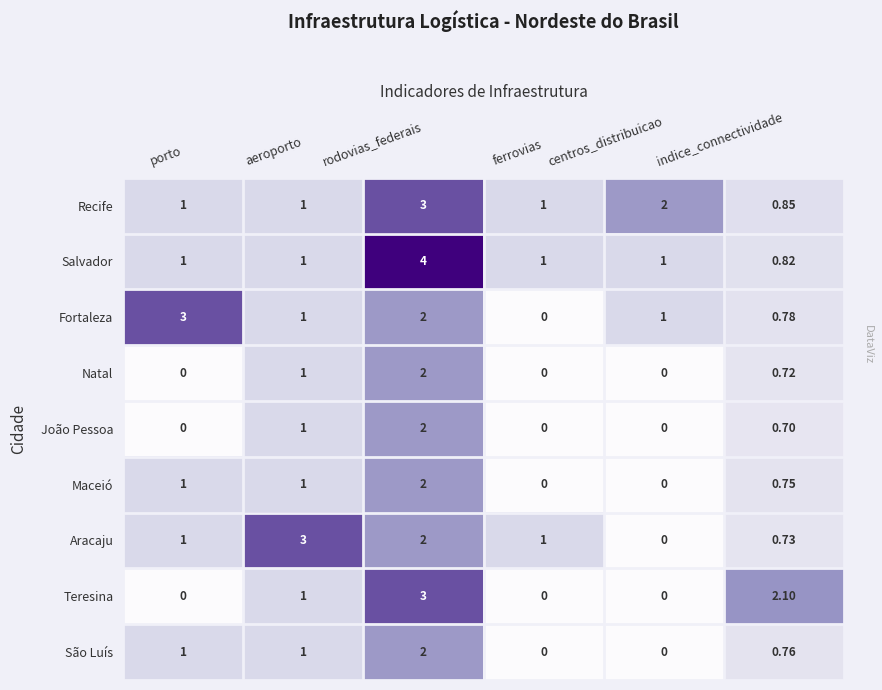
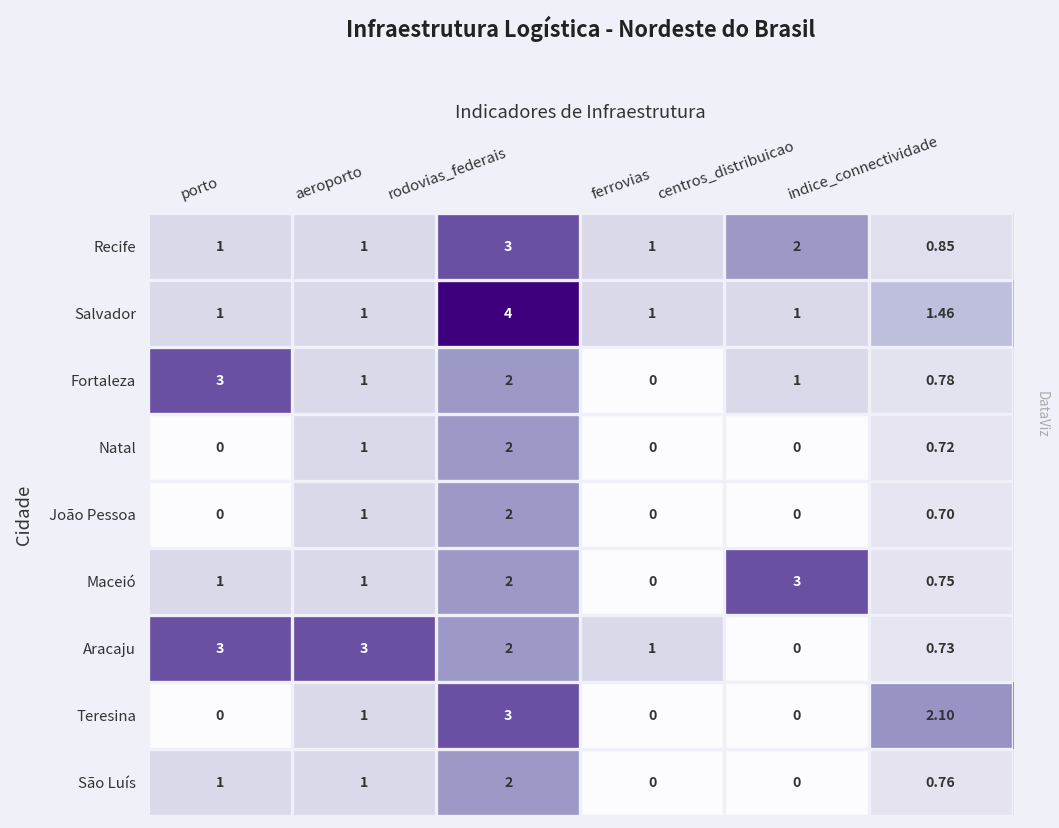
Salvador, indice_connectividade: 0.82 -> 1.46
Maceió, centros_distribuicao: 0 -> 3
Aracaju, porto: 1 -> 3
